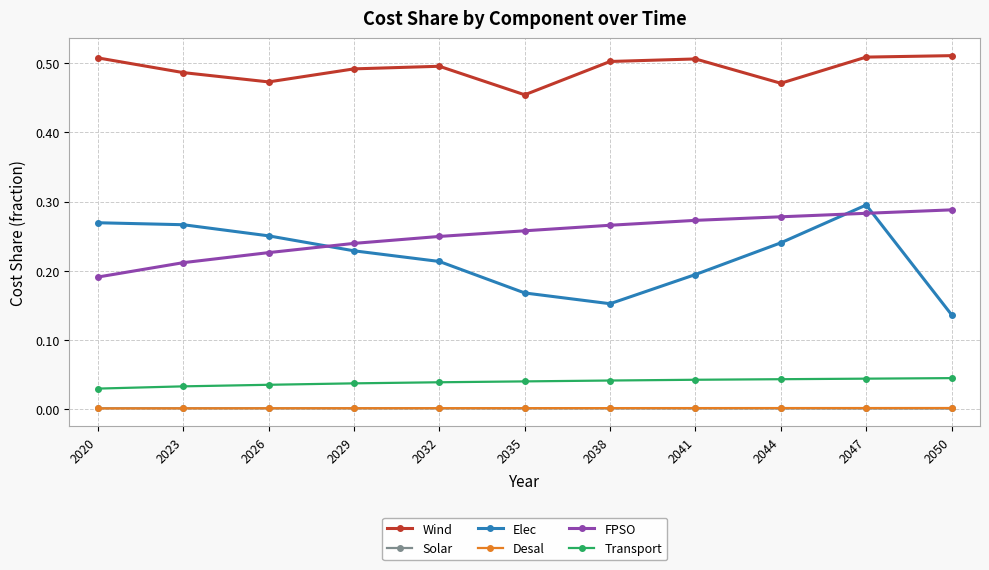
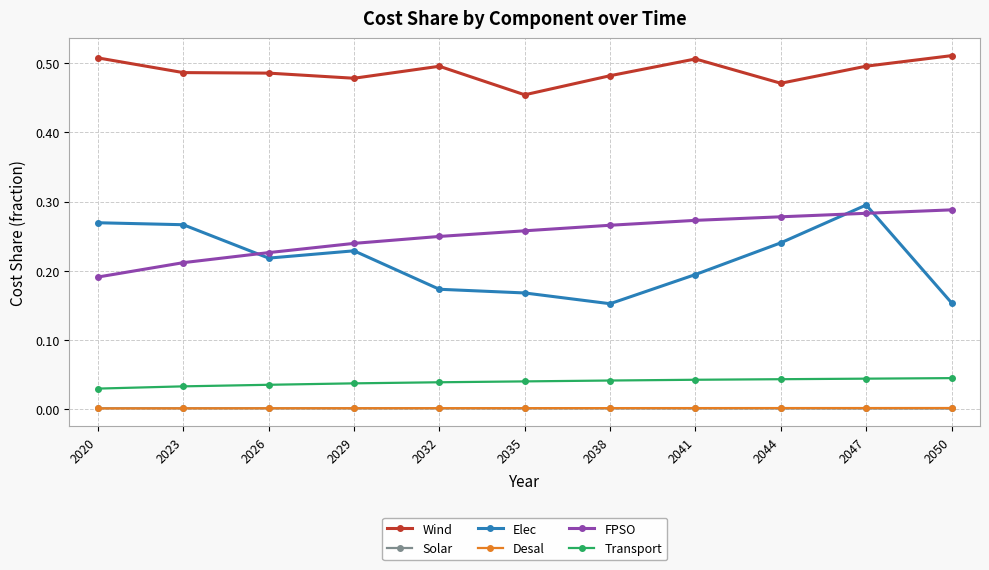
Wind, 2026: 0.47 -> 0.49
Elec, 2026: 0.25 -> 0.22
Wind, 2029: 0.49 -> 0.48
Elec, 2032: 0.21 -> 0.17
Wind, 2038: 0.50 -> 0.48
Wind, 2047: 0.51 -> 0.50
Elec, 2050: 0.14 -> 0.15
